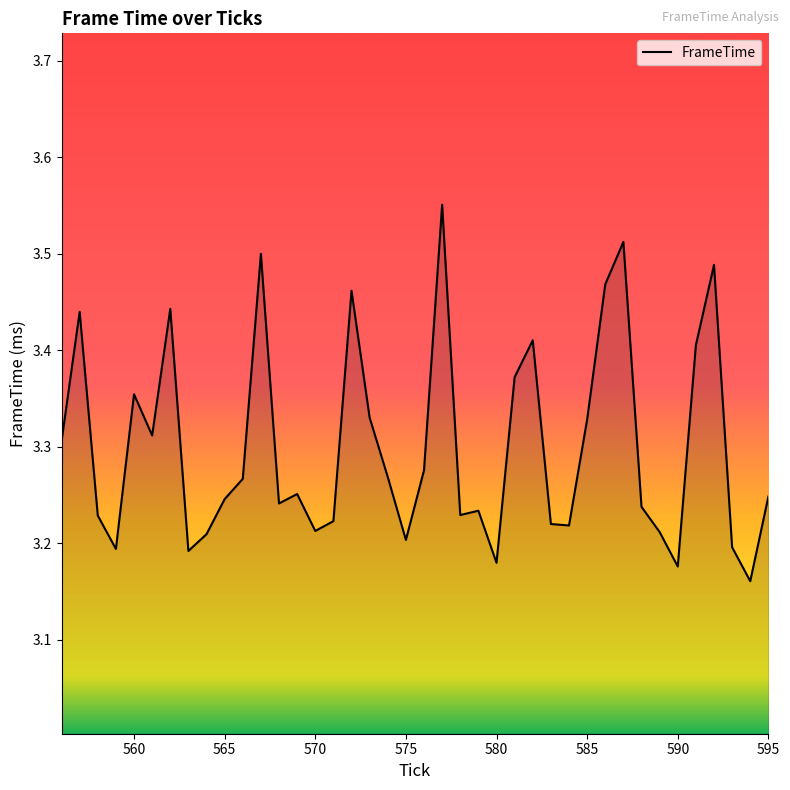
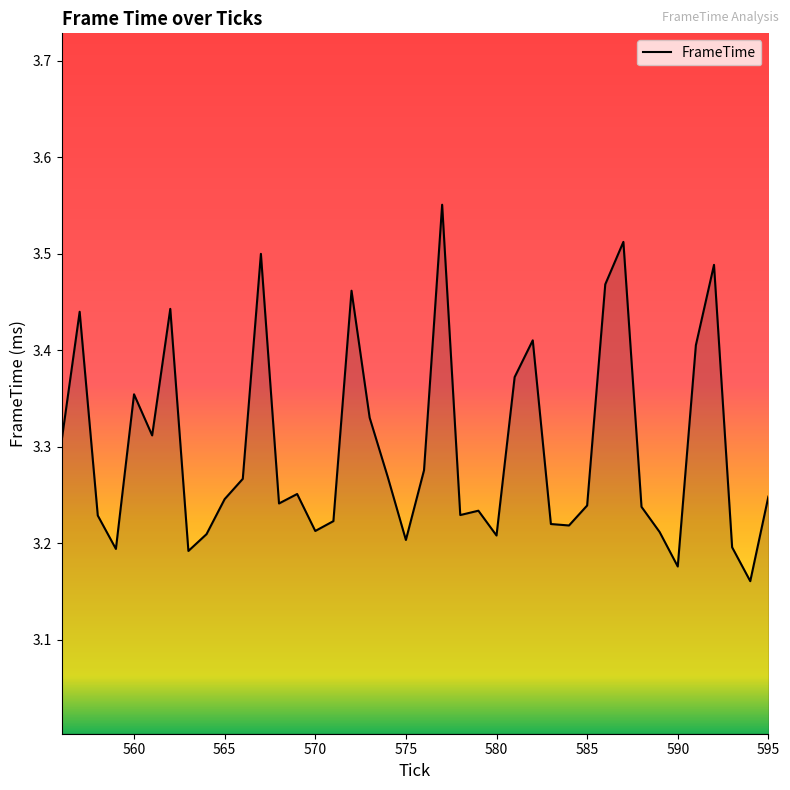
580: 3.18 -> 3.21
585: 3.33 -> 3.24
